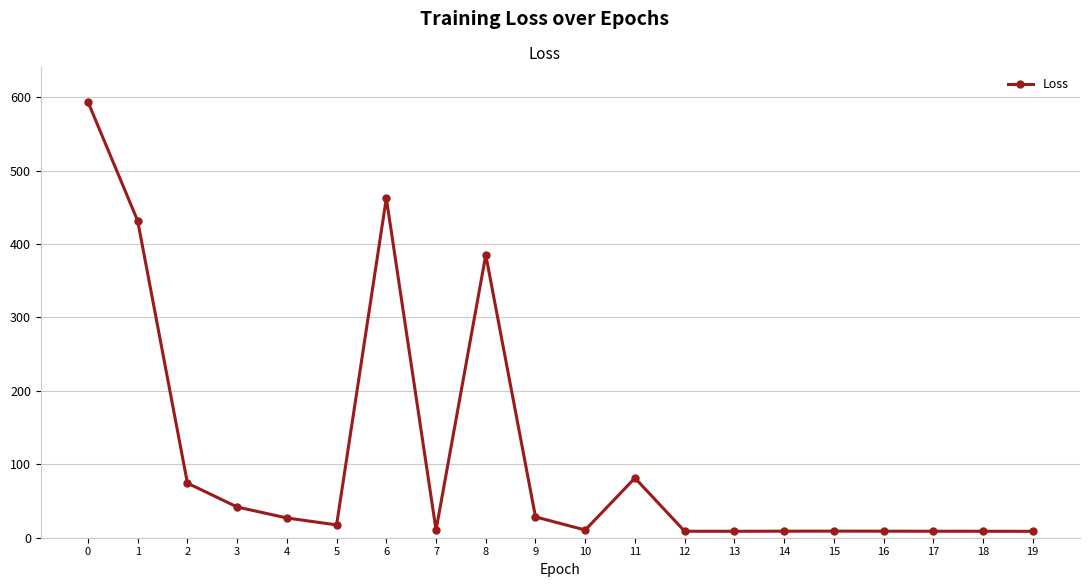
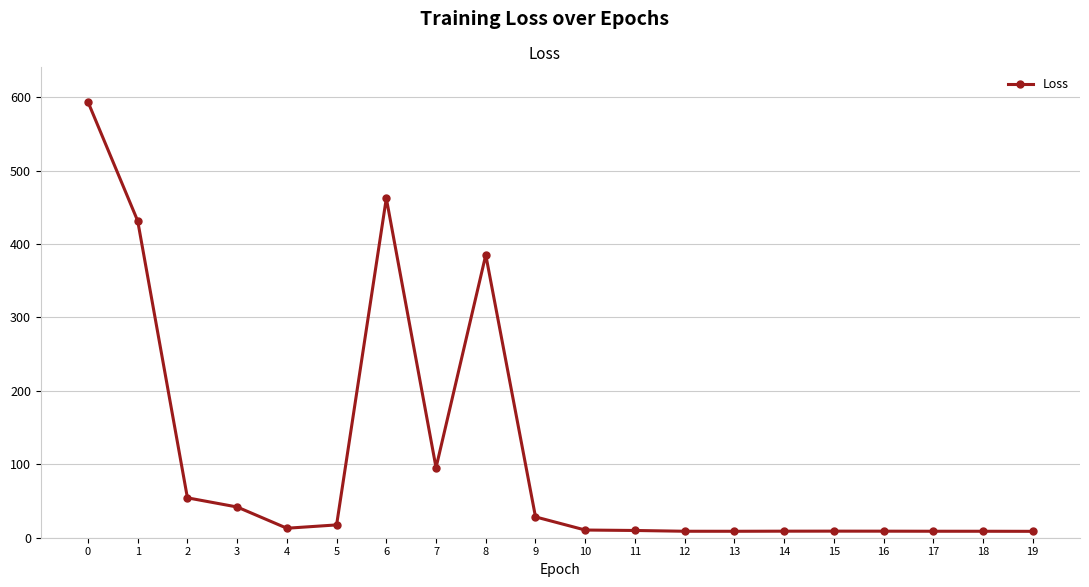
2: 70 -> 50
4: 30 -> 10
7: 10 -> 100
11: 80 -> 10
